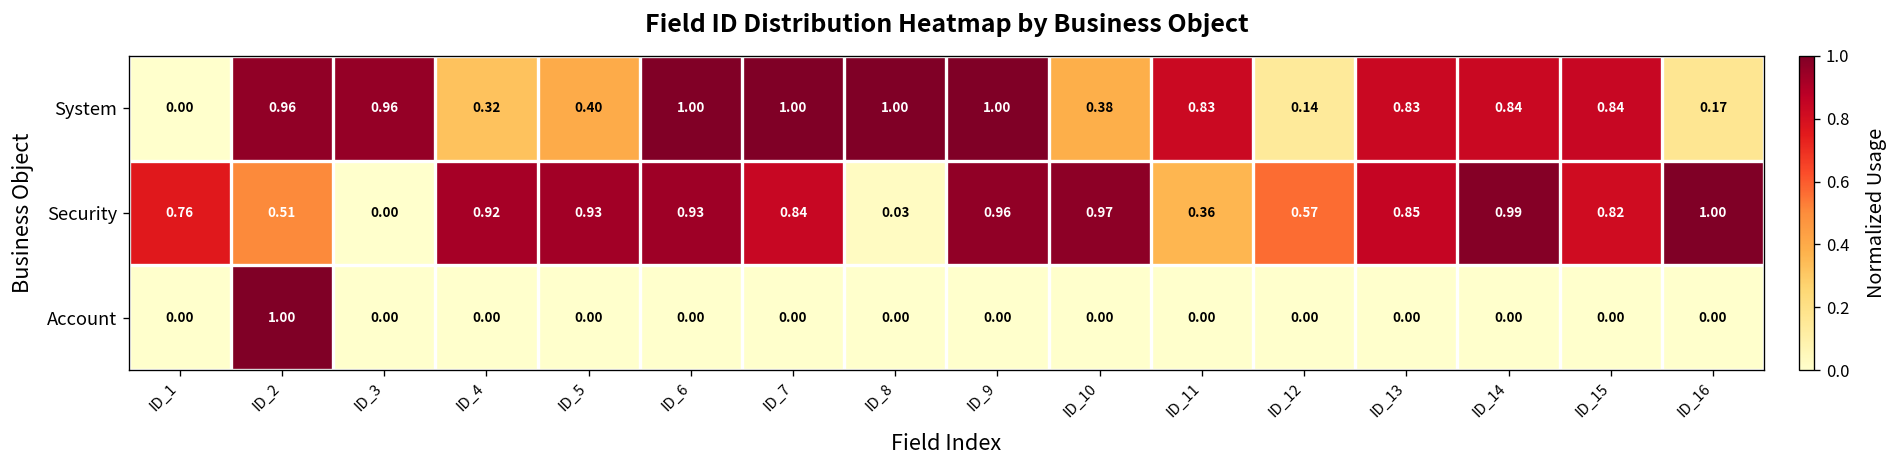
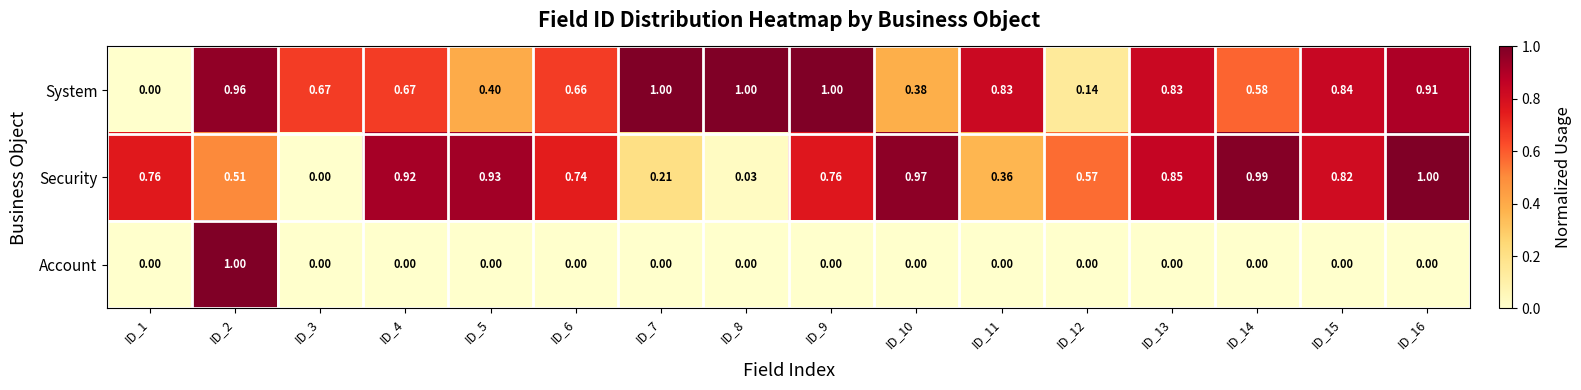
System, ID_3: 0.96 -> 0.67
System, ID_4: 0.32 -> 0.67
System, ID_6: 1.00 -> 0.66
System, ID_14: 0.84 -> 0.58
System, ID_16: 0.17 -> 0.91
Security, ID_6: 0.93 -> 0.74
Security, ID_7: 0.84 -> 0.21
Security, ID_9: 0.96 -> 0.76
